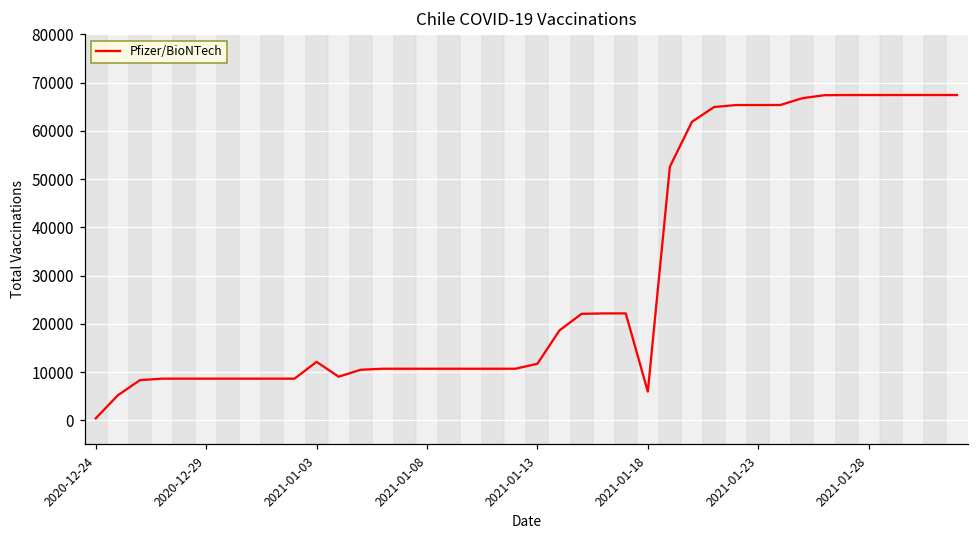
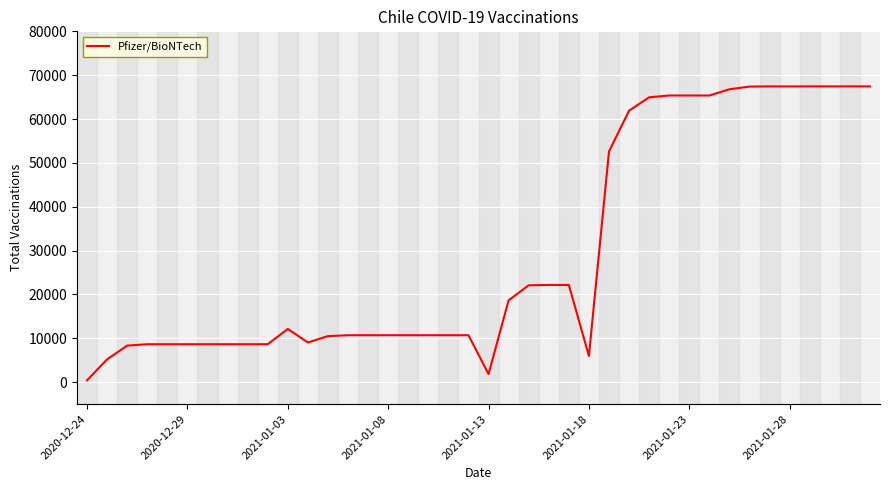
2021-01-13: 12000 -> 2000
